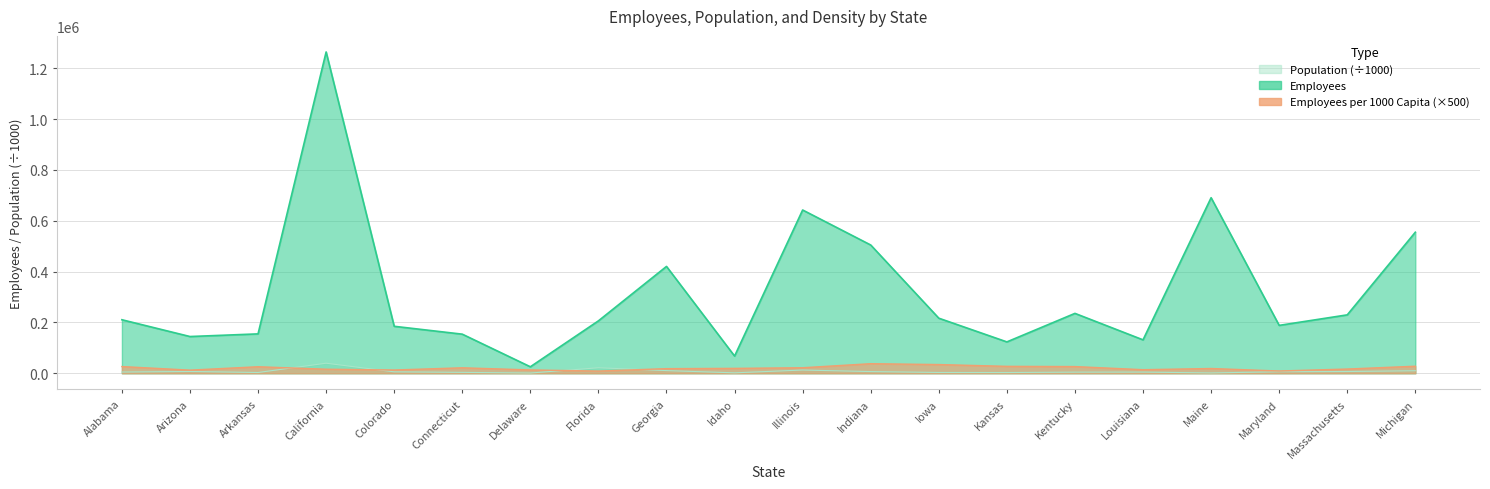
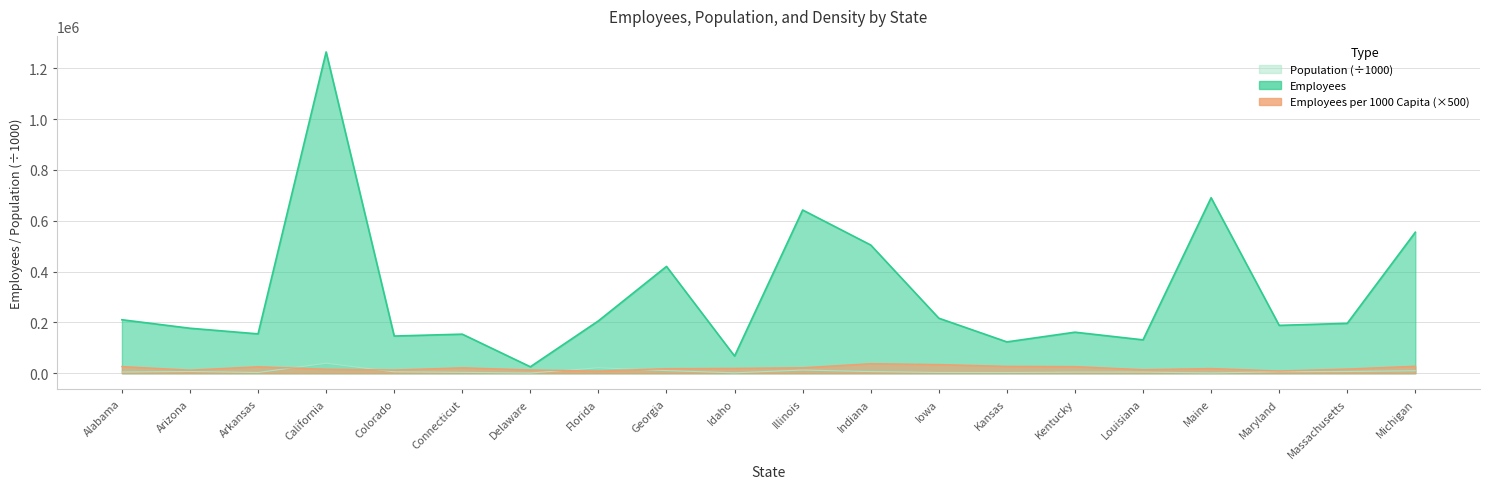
Employees, Arizona: 140000 -> 180000
Employees, Colorado: 180000 -> 150000
Employees, Kentucky: 240000 -> 160000
Employees, Massachusetts: 230000 -> 200000
